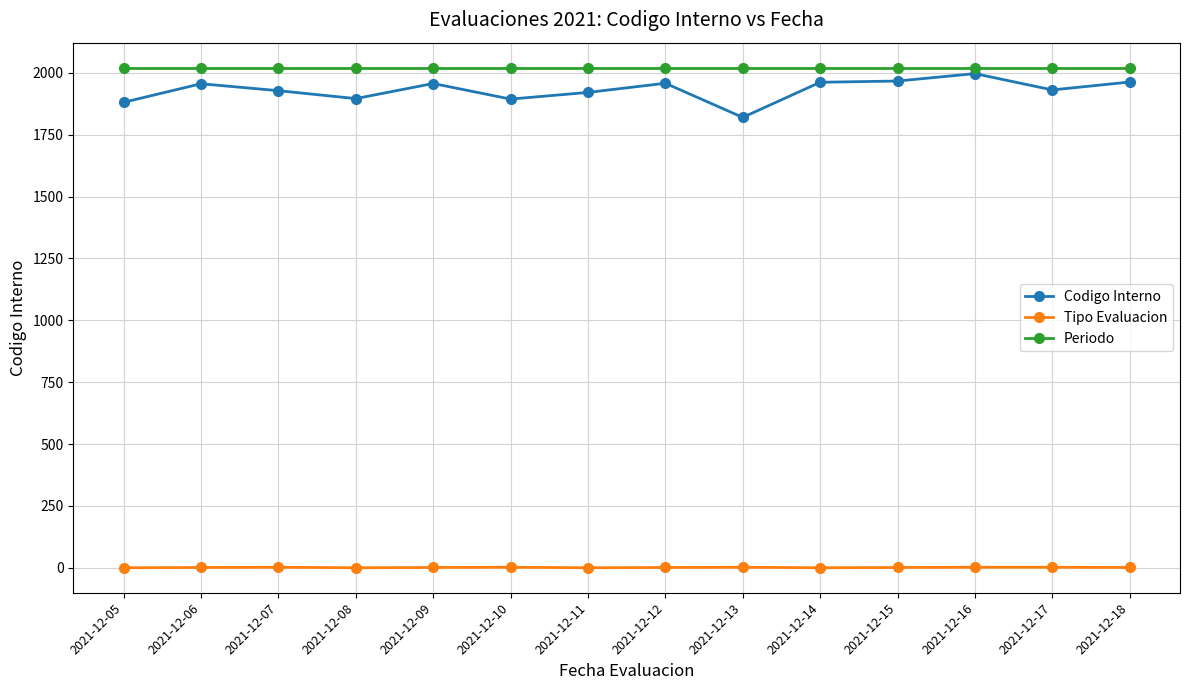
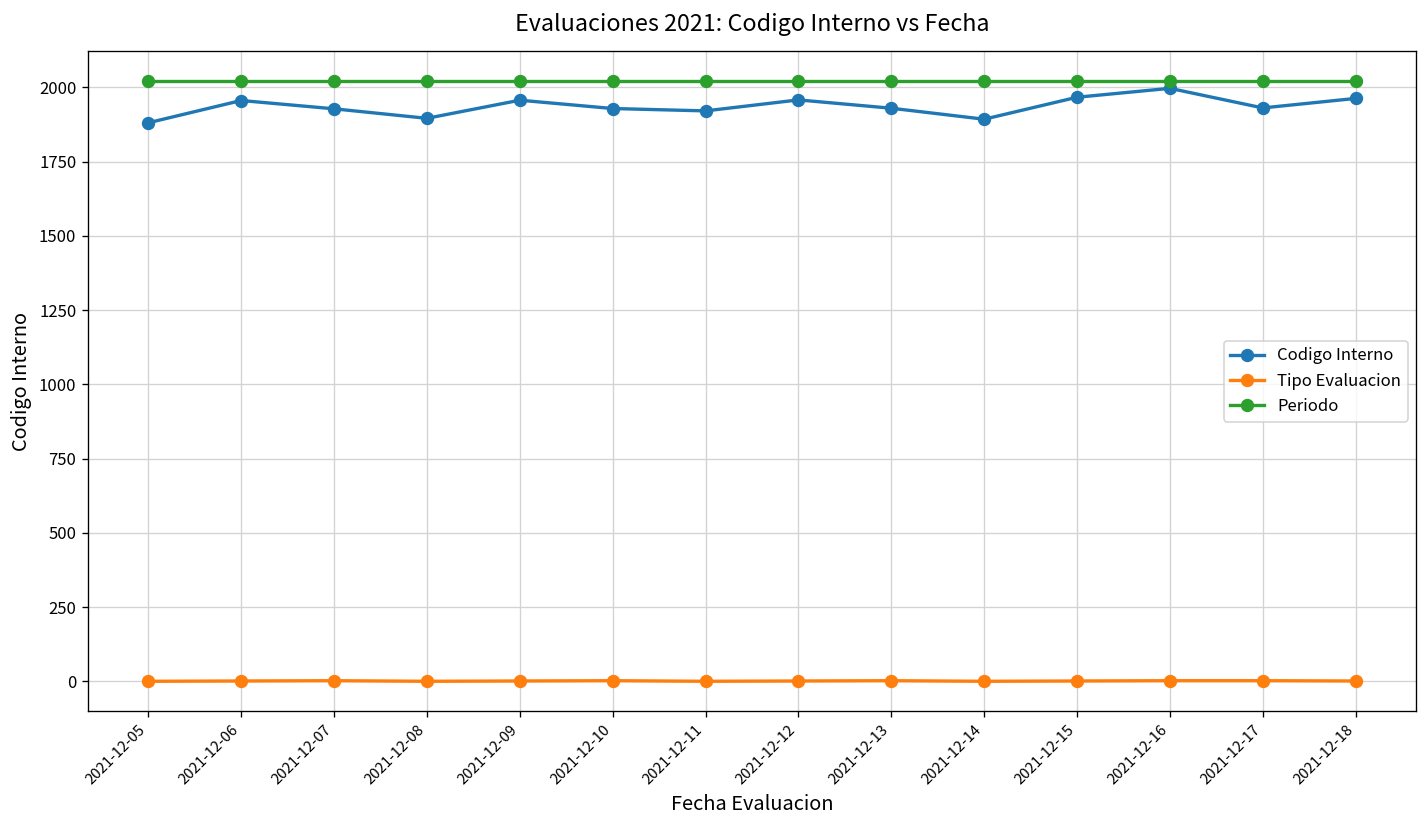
Codigo Interno, 2021-12-10: 1890 -> 1930
Codigo Interno, 2021-12-13: 1820 -> 1930
Codigo Interno, 2021-12-14: 1960 -> 1890
